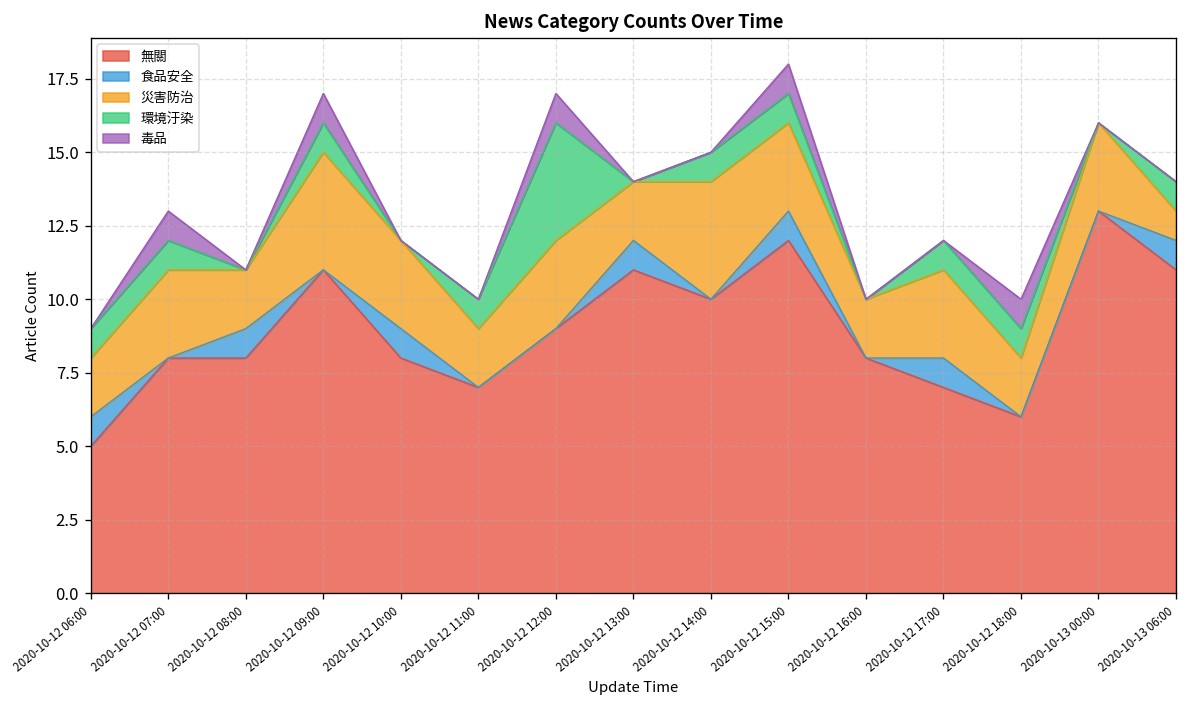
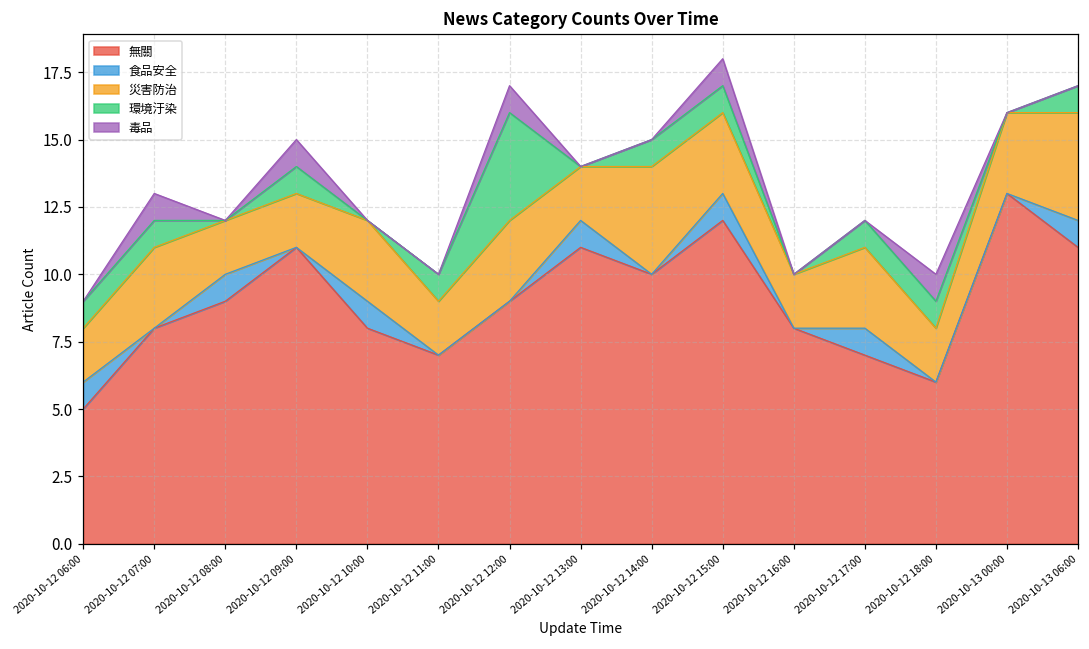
無關, 2020-10-12 08:00: 8 -> 9
災害防治, 2020-10-12 09:00: 4 -> 2
災害防治, 2020-10-13 06:00: 1 -> 4
